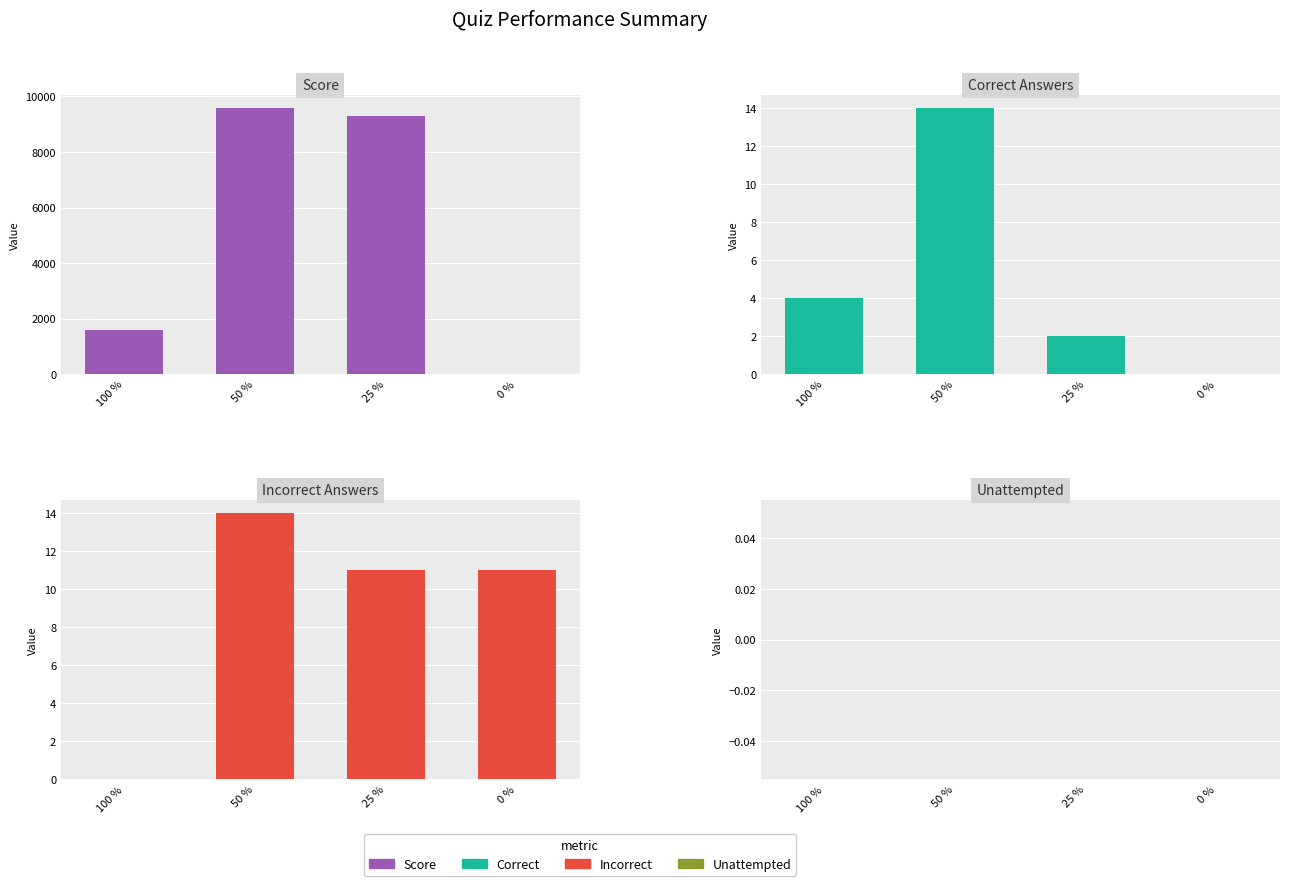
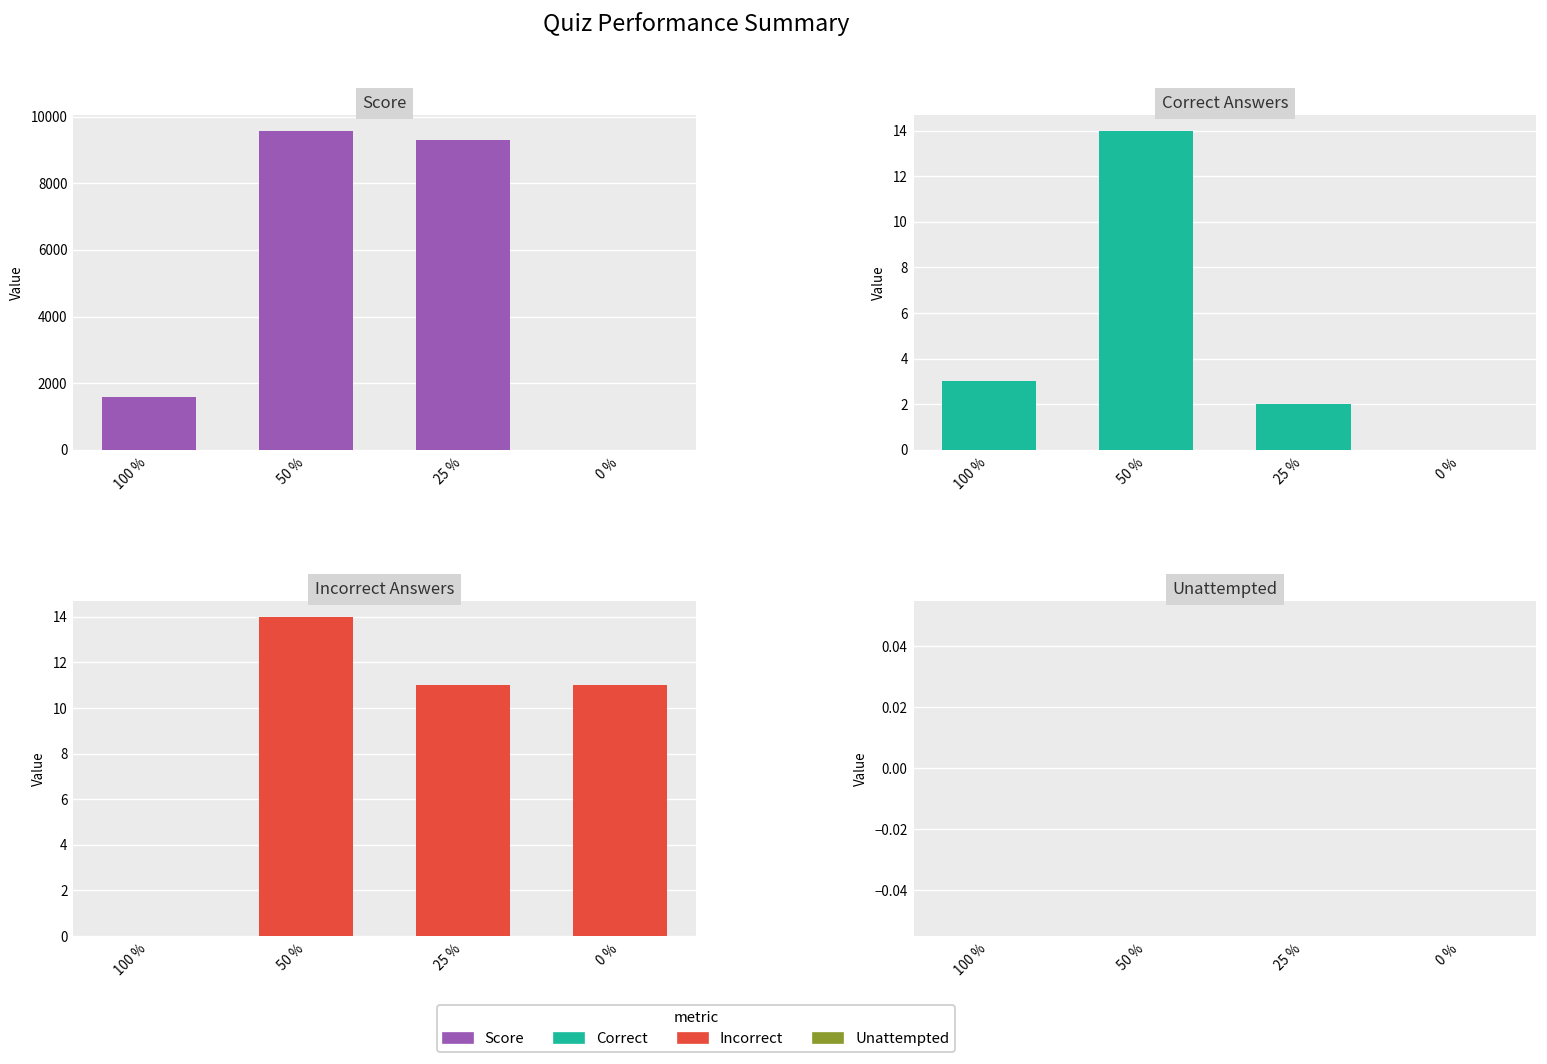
Correct Answers, 100 %: 4 -> 3
